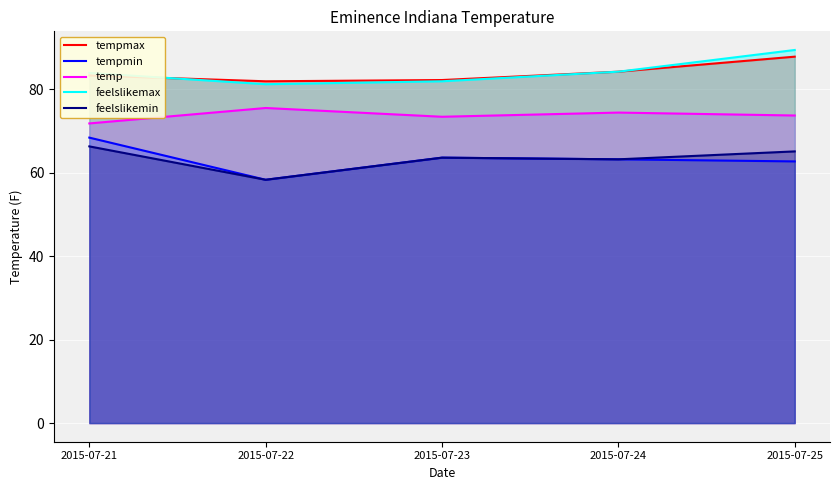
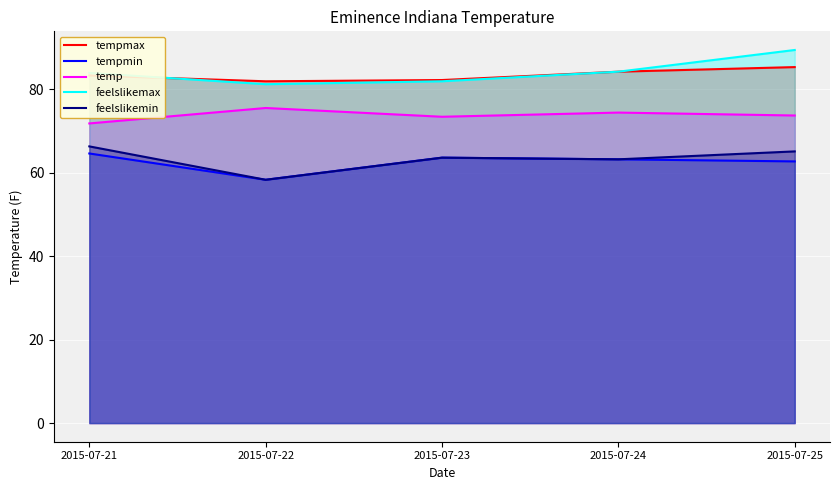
tempmin, 2015-07-21: 68 -> 65
tempmax, 2015-07-25: 88 -> 85
